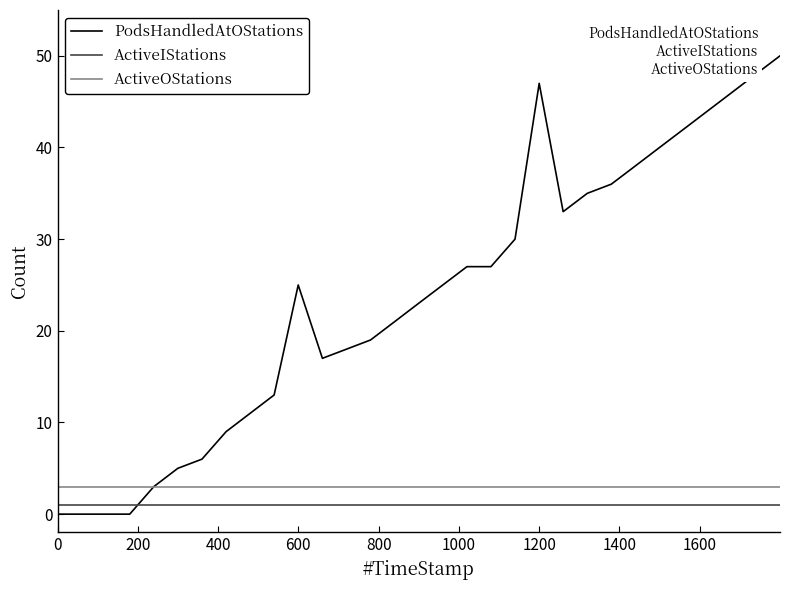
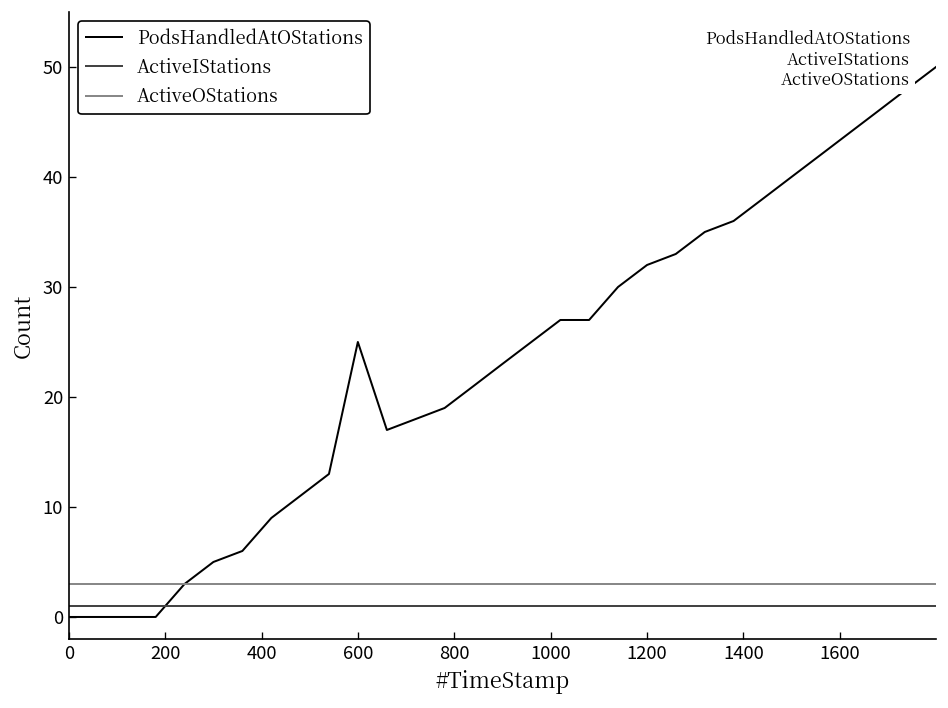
PodsHandledAtOStations, 1200: 47 -> 32
